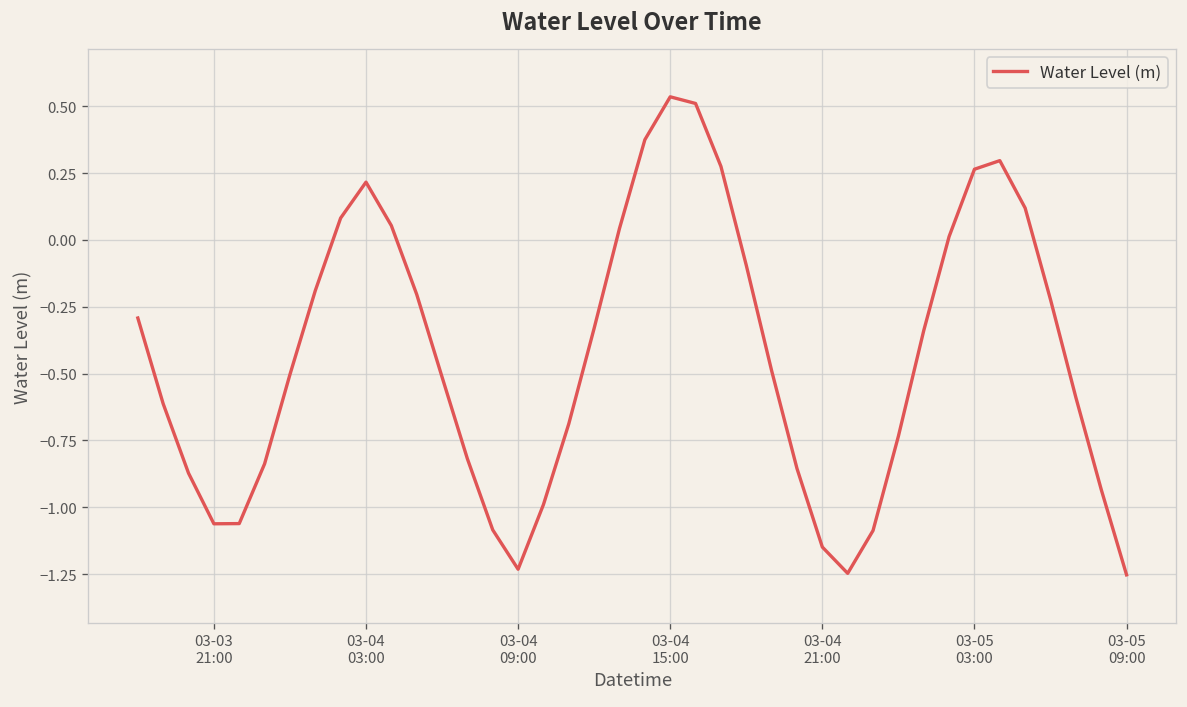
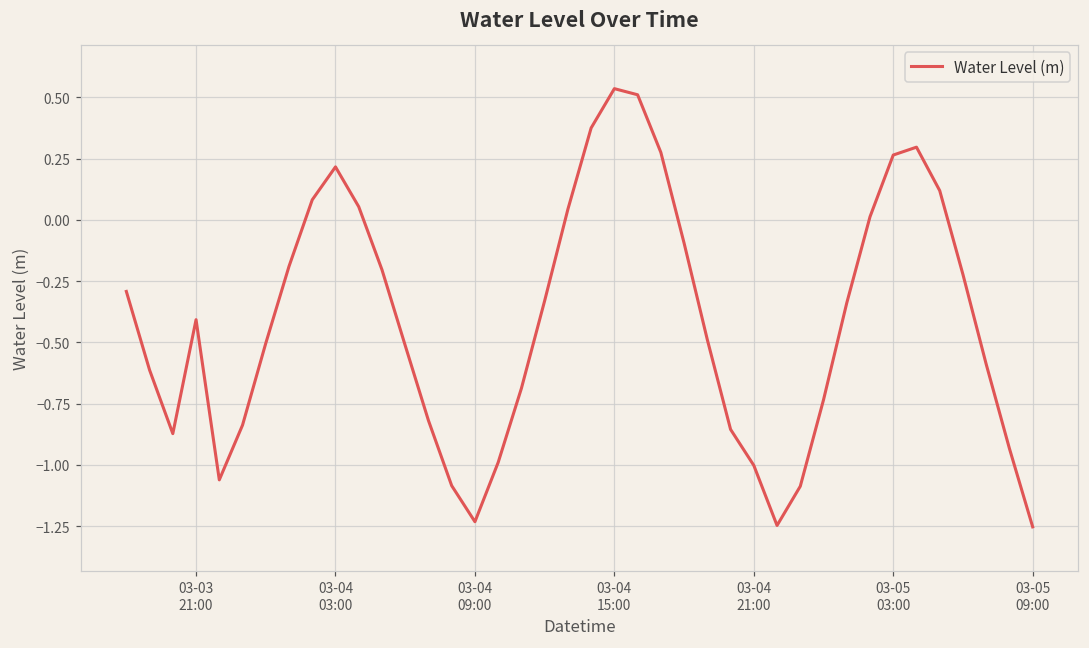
03-03 21:00: -1.06 -> -0.41
03-04 21:00: -1.15 -> -1.00
